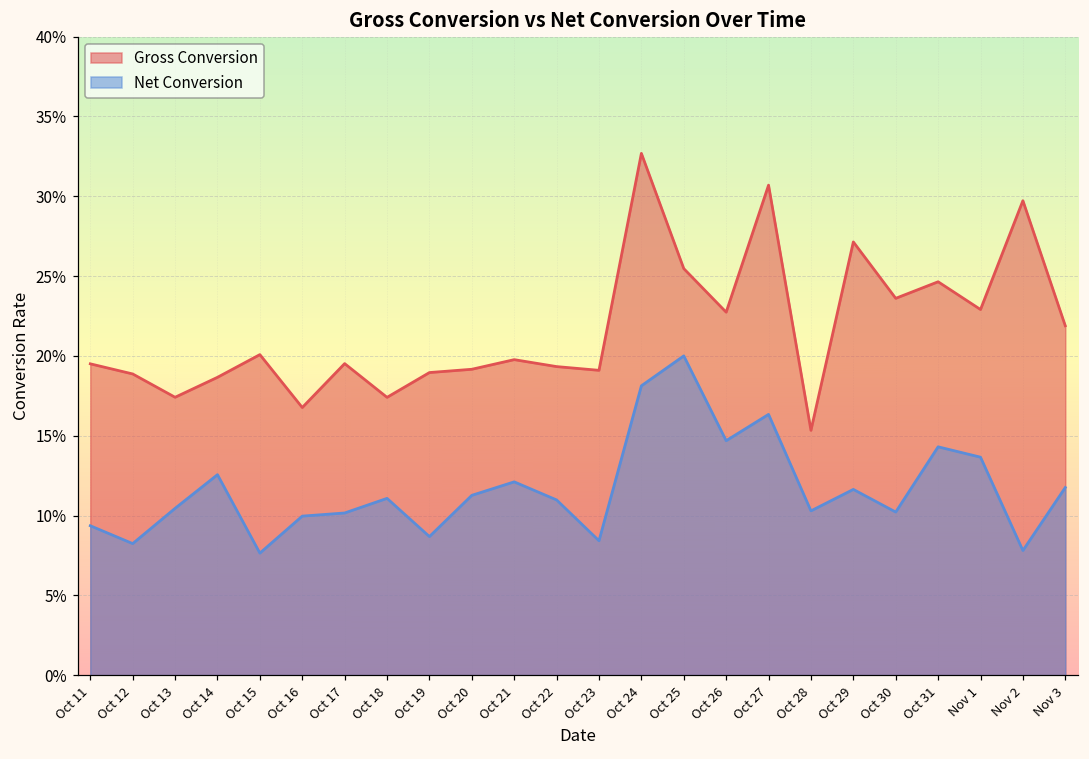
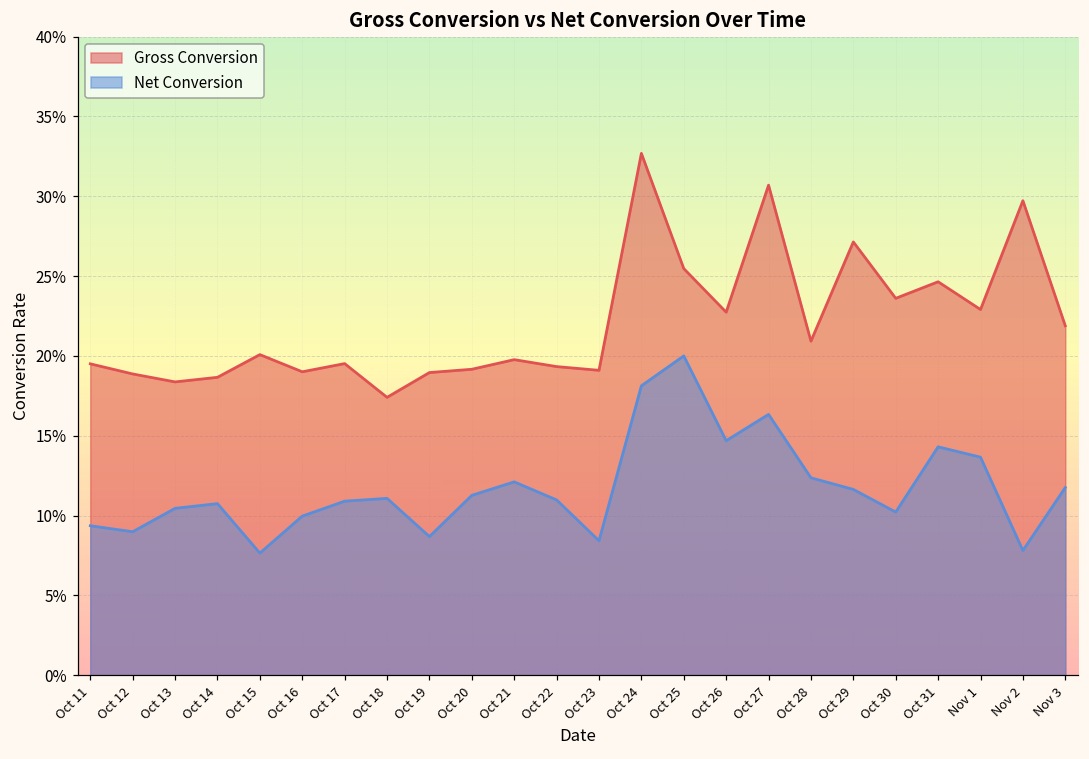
Net Conversion, Oct 12: 8.2% -> 9.0%
Gross Conversion, Oct 13: 17.4% -> 18.4%
Net Conversion, Oct 14: 12.6% -> 10.7%
Gross Conversion, Oct 16: 16.8% -> 19.0%
Net Conversion, Oct 17: 10.2% -> 10.9%
Gross Conversion, Oct 28: 15.3% -> 20.9%
Net Conversion, Oct 28: 10.3% -> 12.4%
